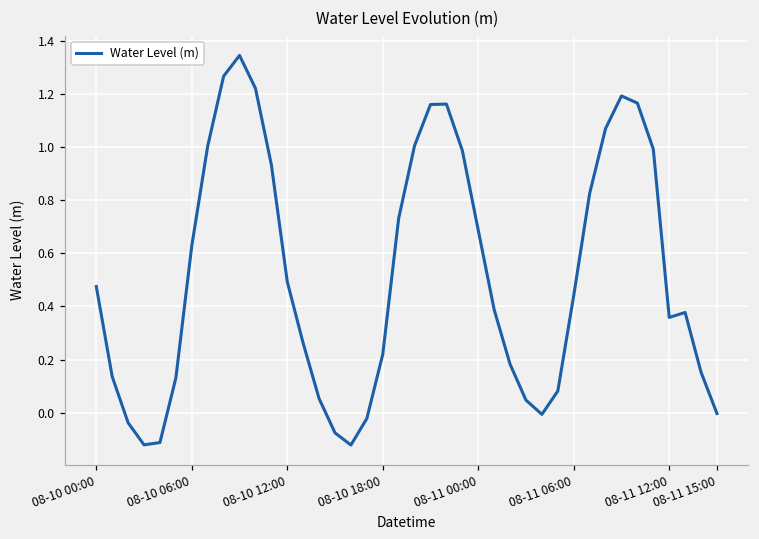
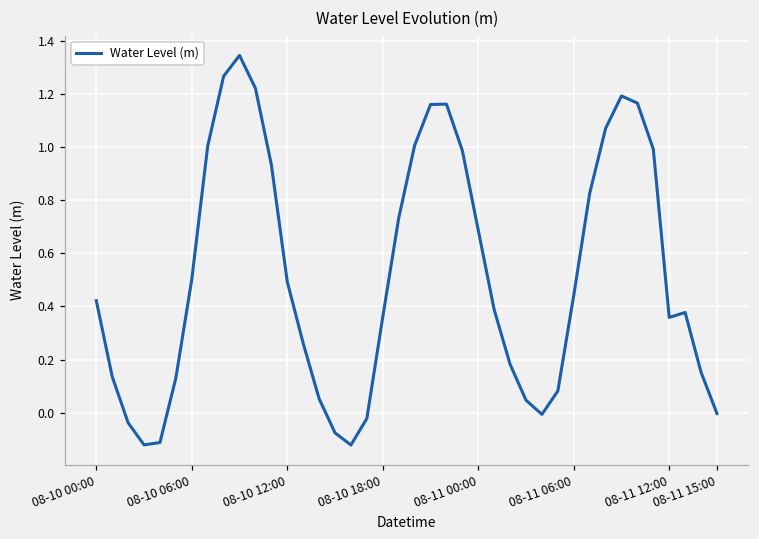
08-10 00:00: 0.48 -> 0.42
08-10 06:00: 0.63 -> 0.50
08-10 18:00: 0.22 -> 0.36
